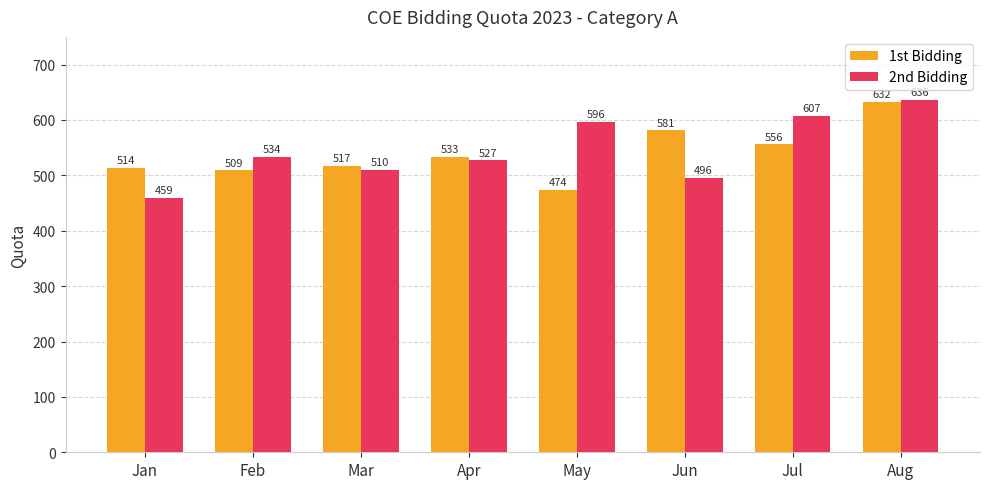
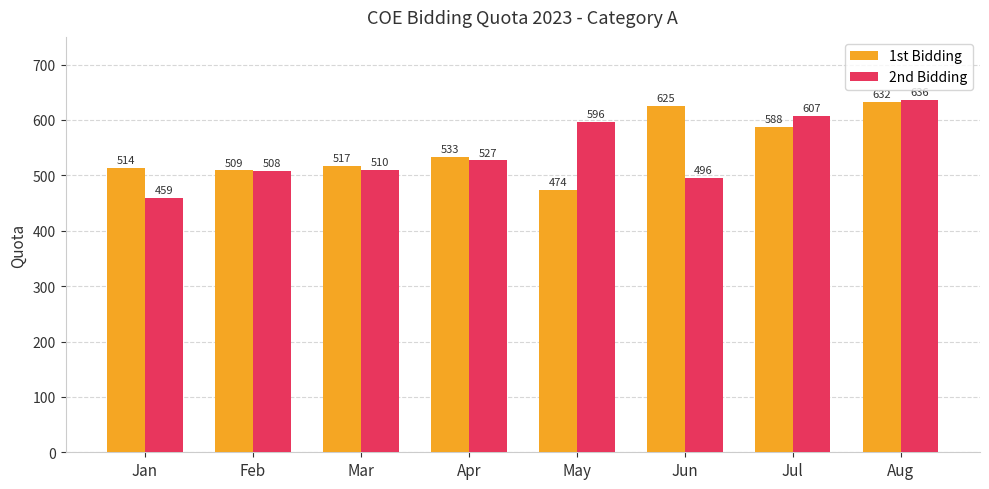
2nd Bidding, Feb: 534 -> 508
1st Bidding, Jun: 581 -> 625
1st Bidding, Jul: 556 -> 588
